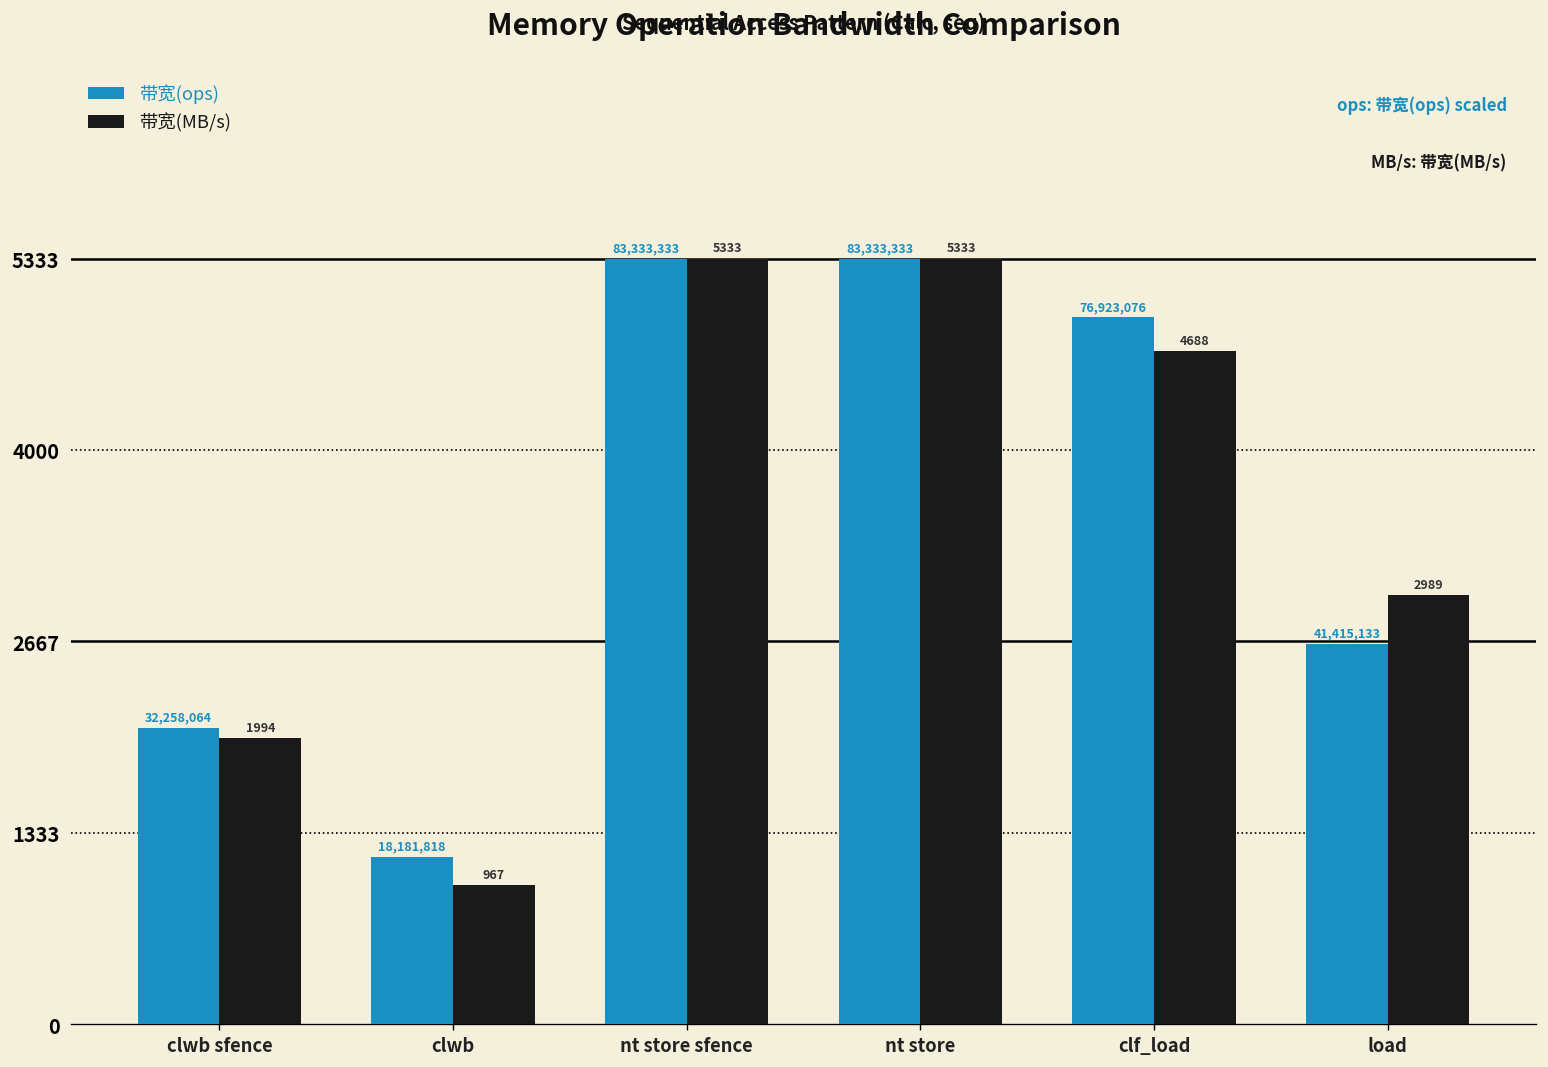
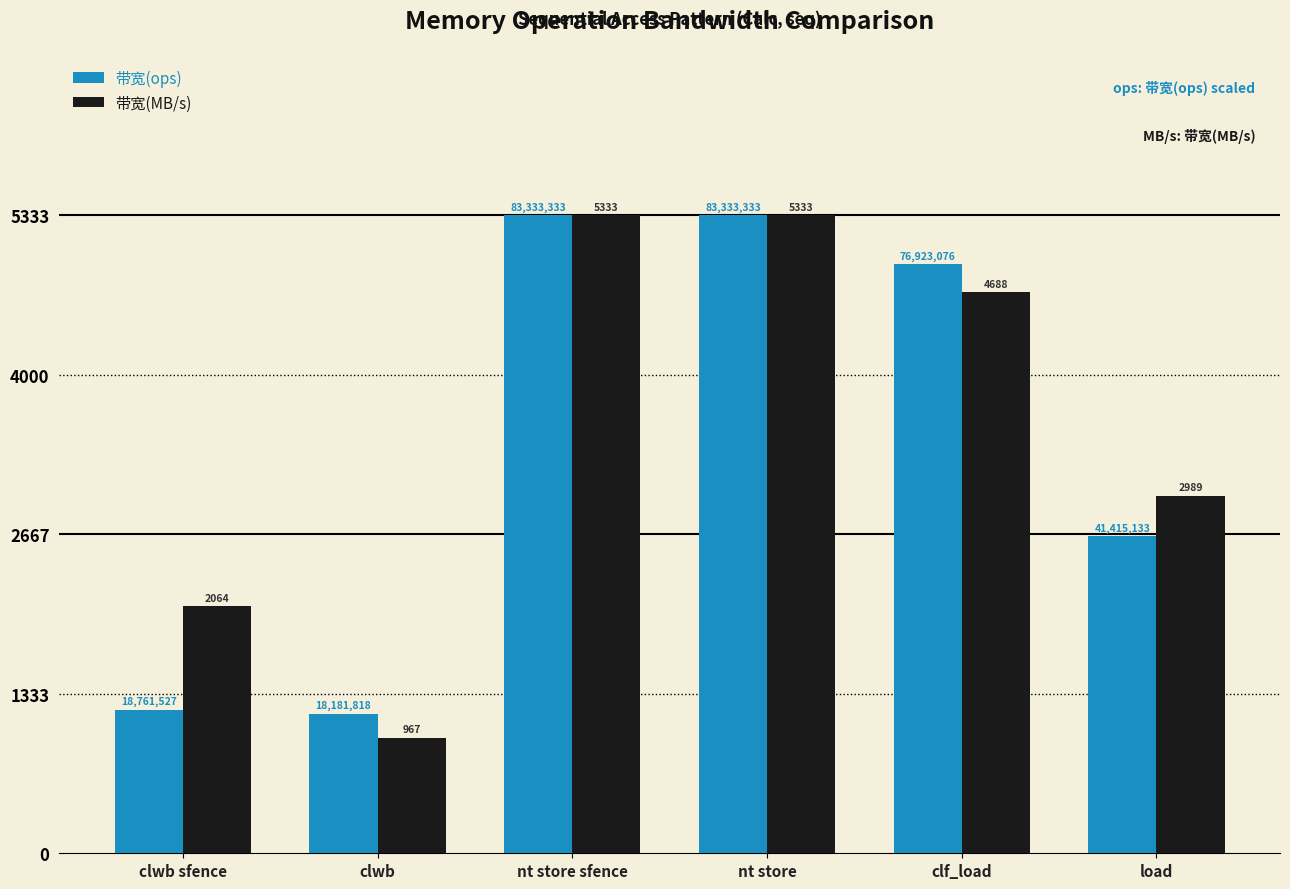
带宽(ops), clwb sfence: 32,258,064 -> 18,761,527
带宽(MB/s), clwb sfence: 1994 -> 2064
